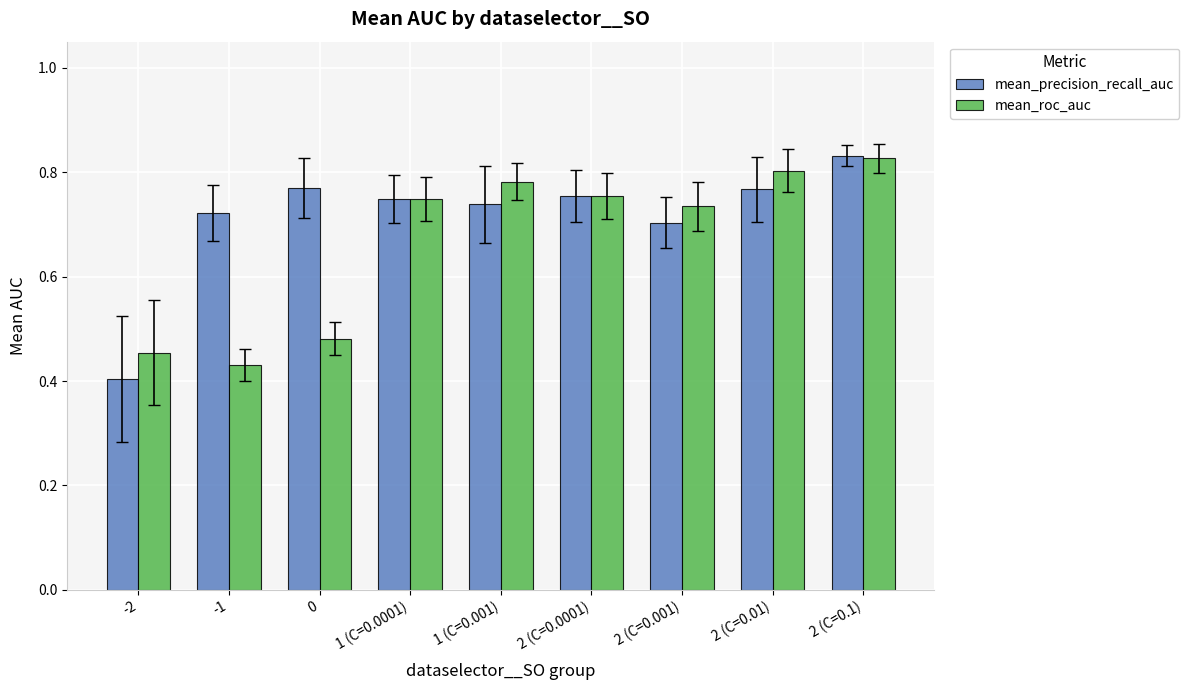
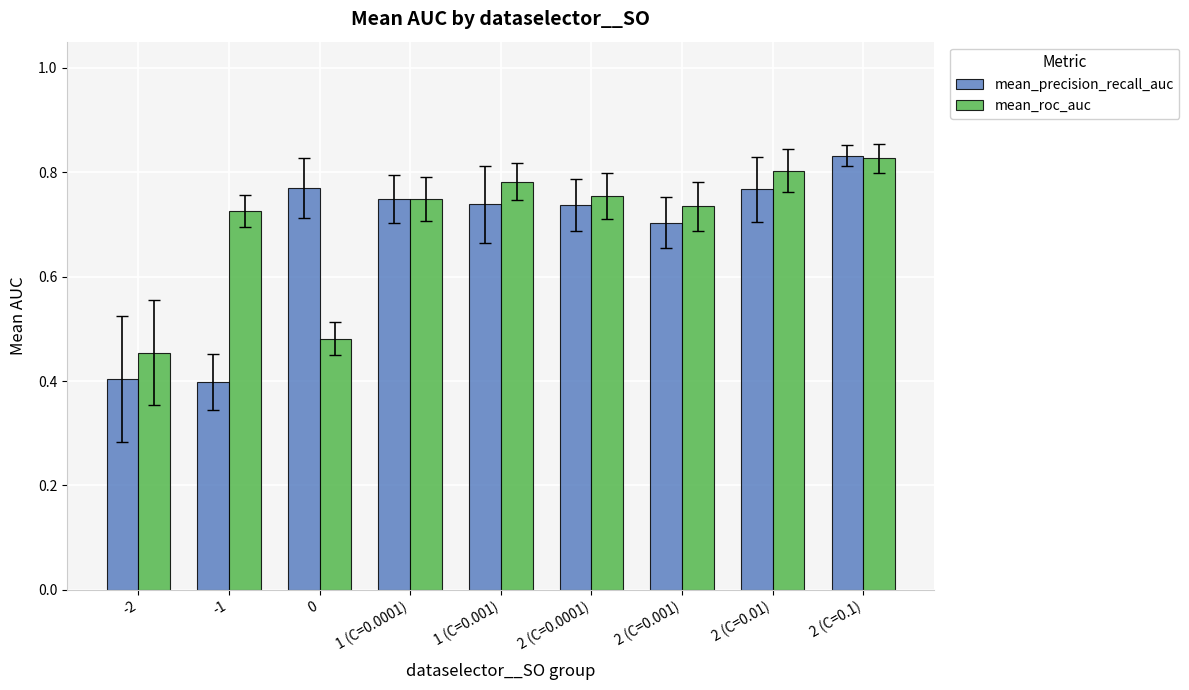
mean_precision_recall_auc, -1: 0.72 -> 0.40
mean_roc_auc, -1: 0.43 -> 0.73
mean_precision_recall_auc, 2 (C=0.0001): 0.75 -> 0.74
